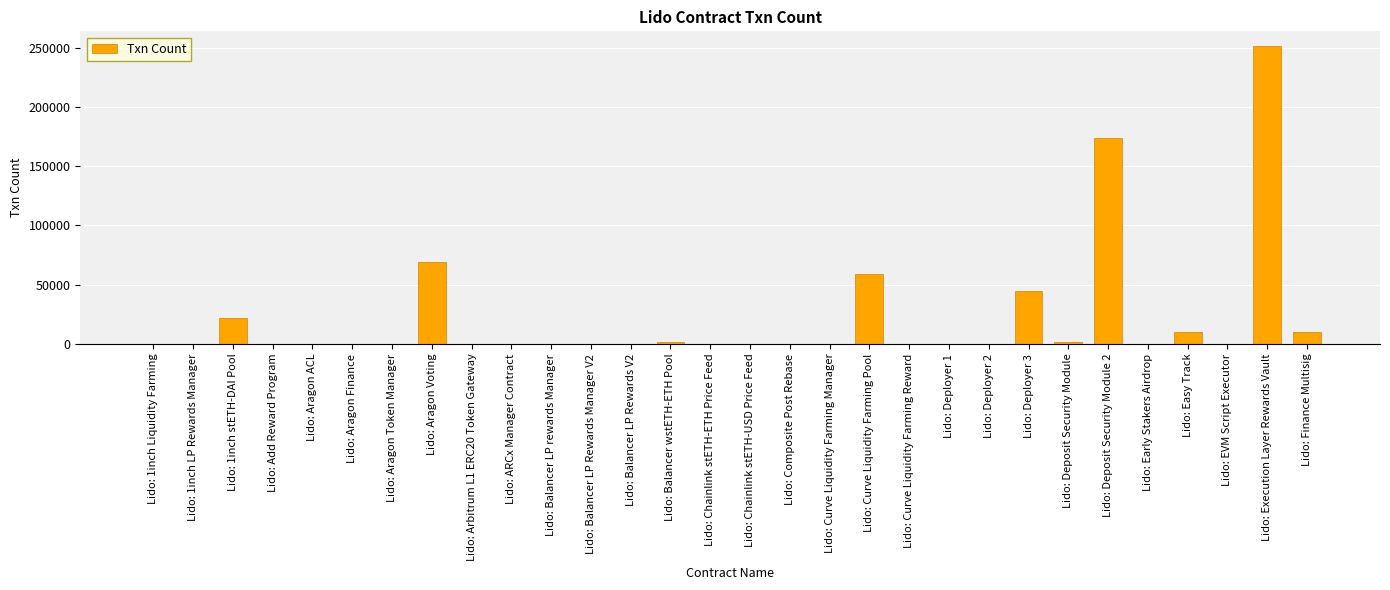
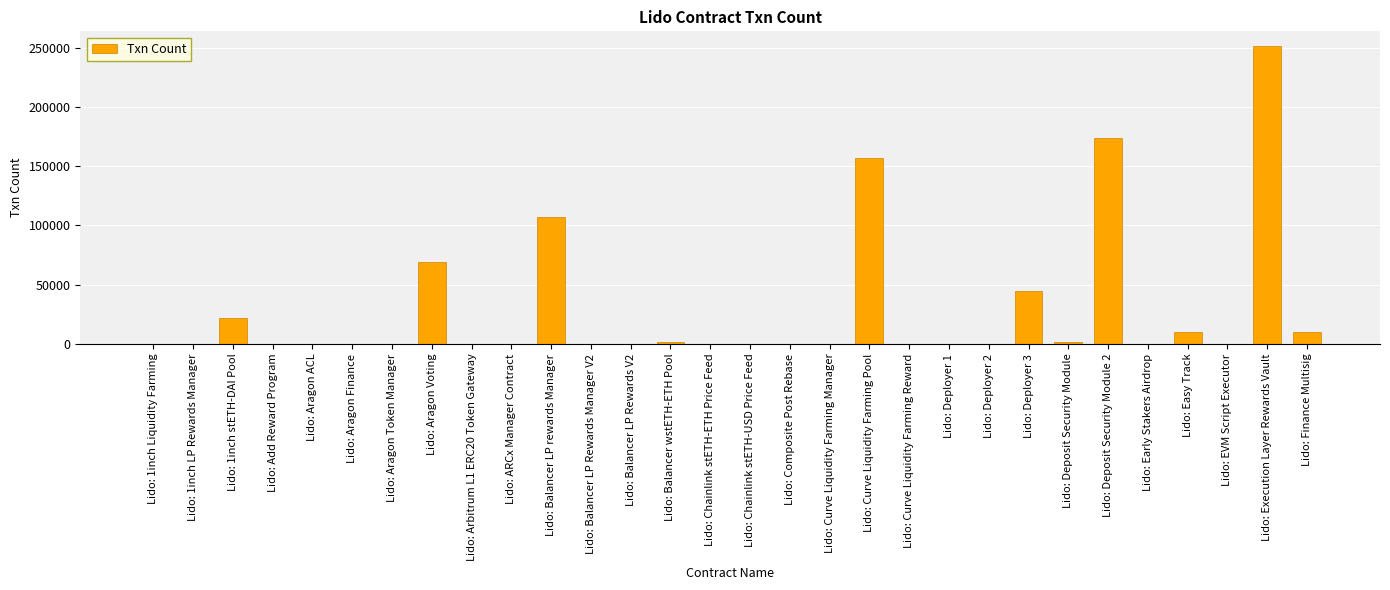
Lido: Balancer LP rewards Manager: 0 -> 107000
Lido: Curve Liquidity Farming Pool: 59000 -> 157000
